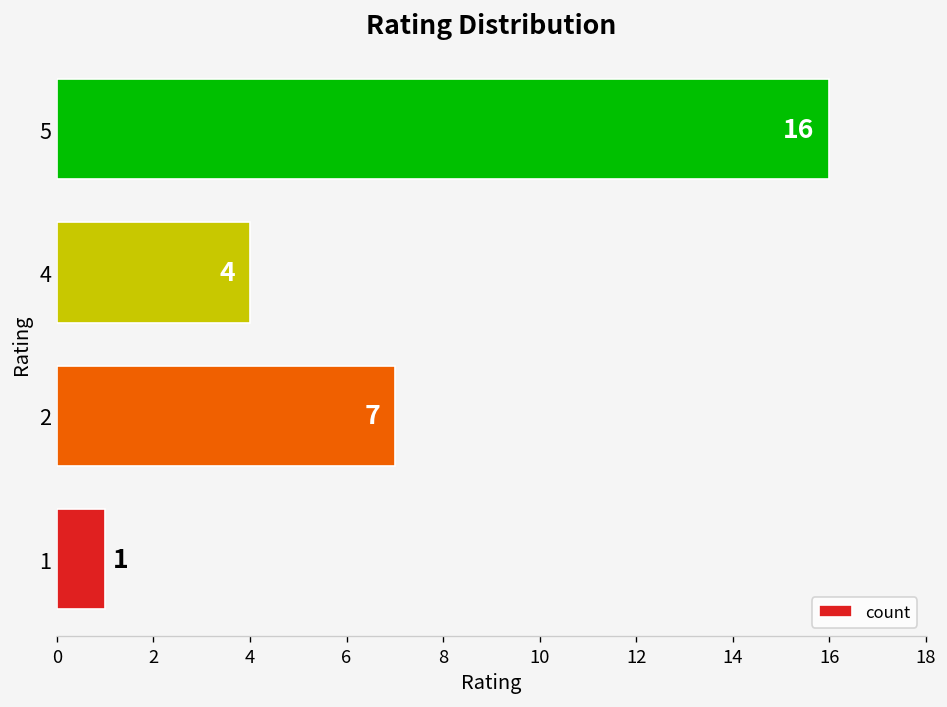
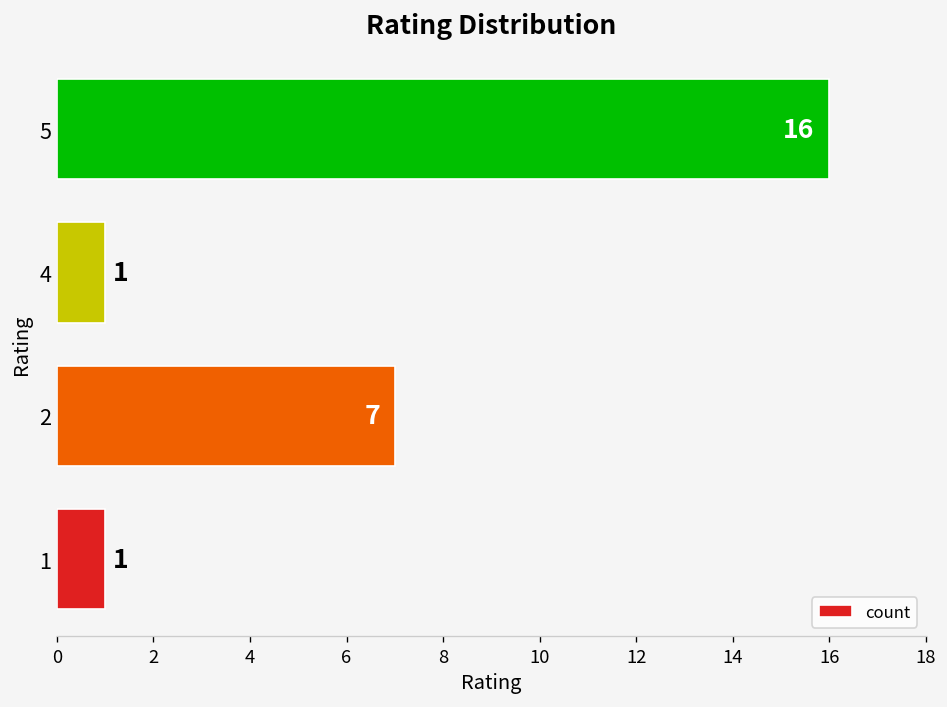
4: 4 -> 1
